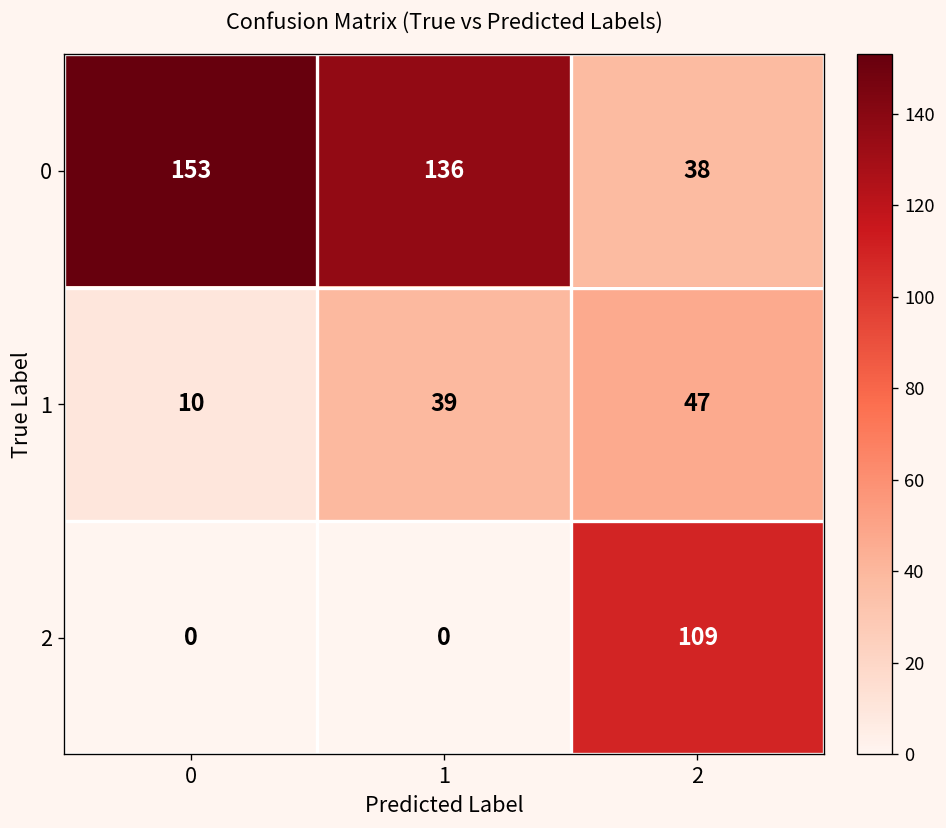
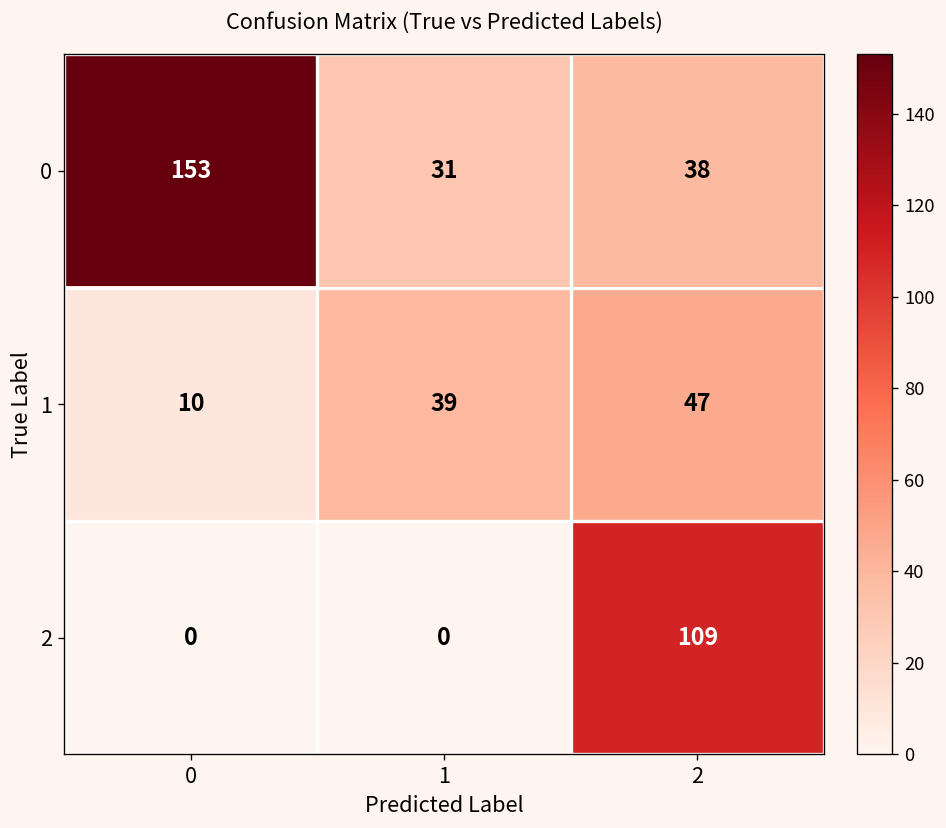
0, 1: 136 -> 31
